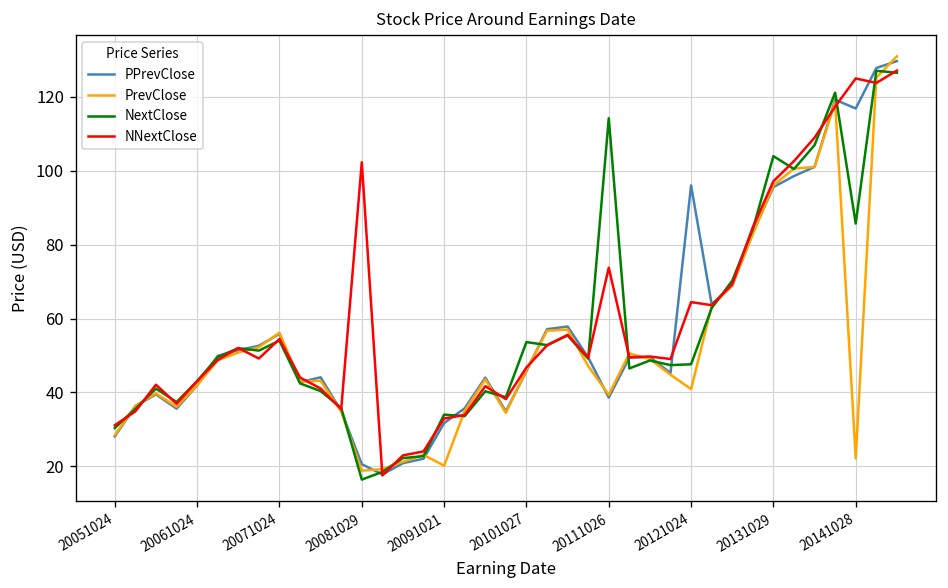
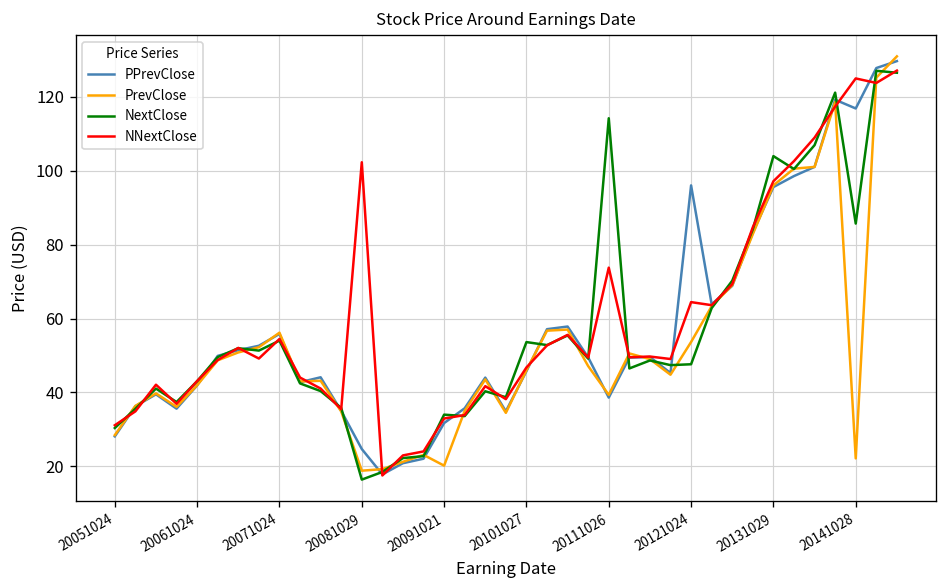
PPrevClose, 20081029: 21 -> 25
PrevClose, 20121024: 41 -> 54
